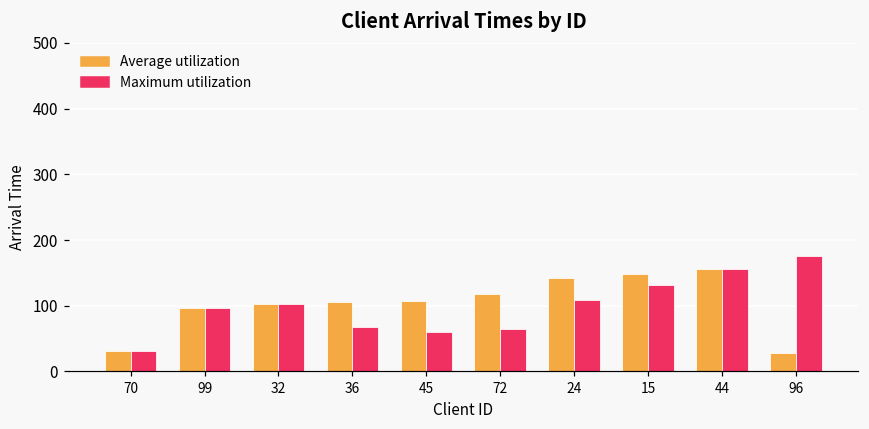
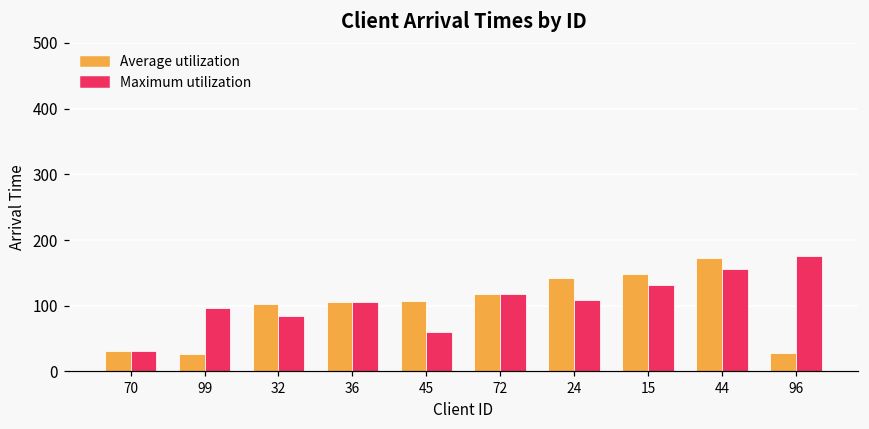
Average utilization, 99: 100 -> 30
Maximum utilization, 32: 100 -> 90
Maximum utilization, 36: 70 -> 110
Maximum utilization, 72: 60 -> 120
Average utilization, 44: 160 -> 170
